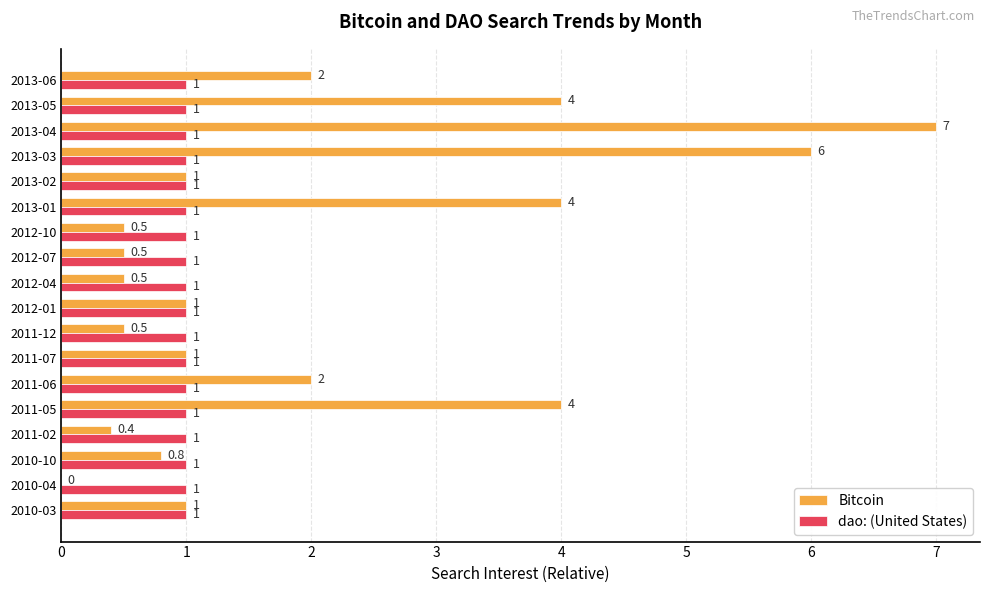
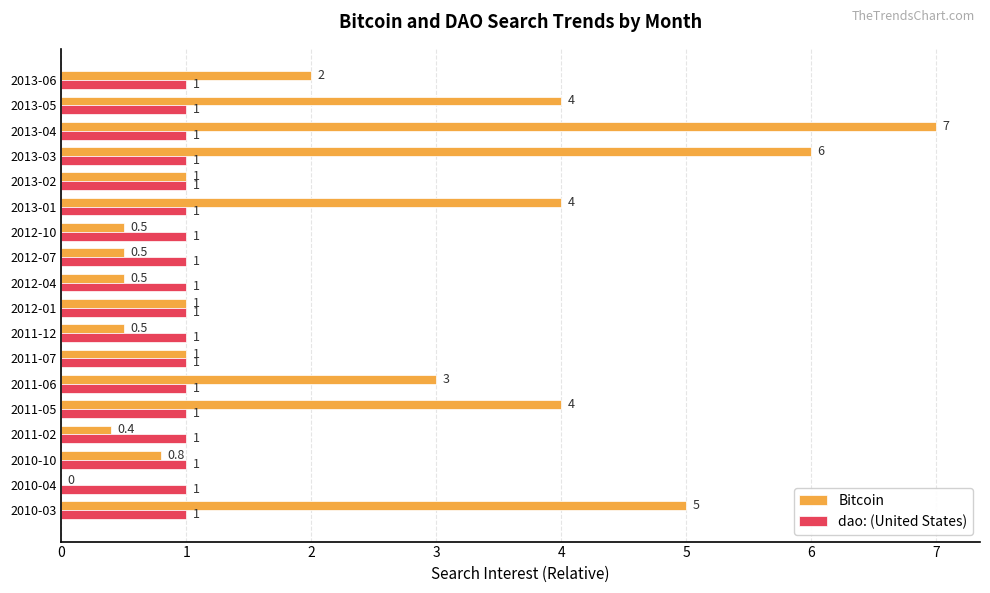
Bitcoin, 2011-06: 2 -> 3
Bitcoin, 2010-03: 1 -> 5
